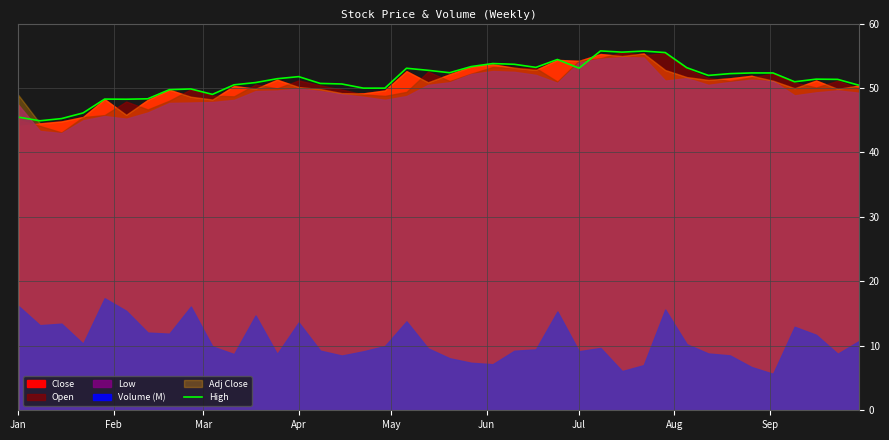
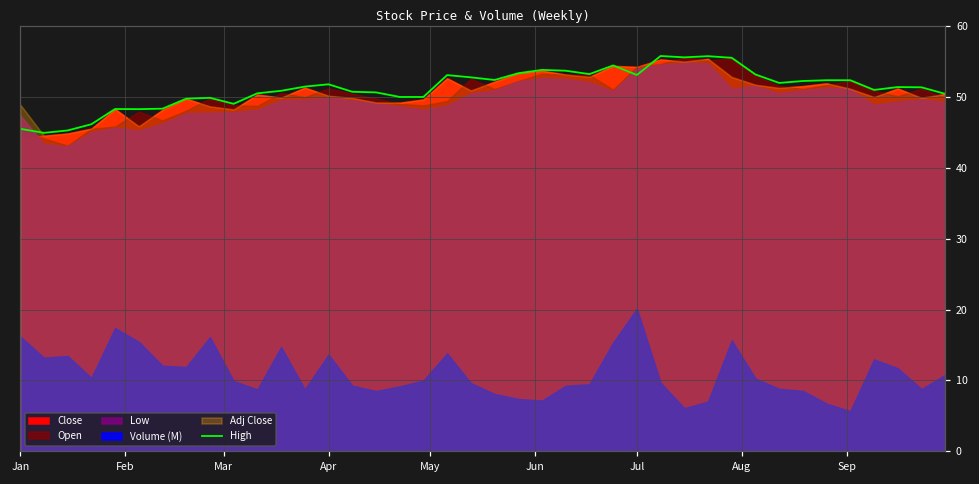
Volume (M), Jul: 9 -> 20
